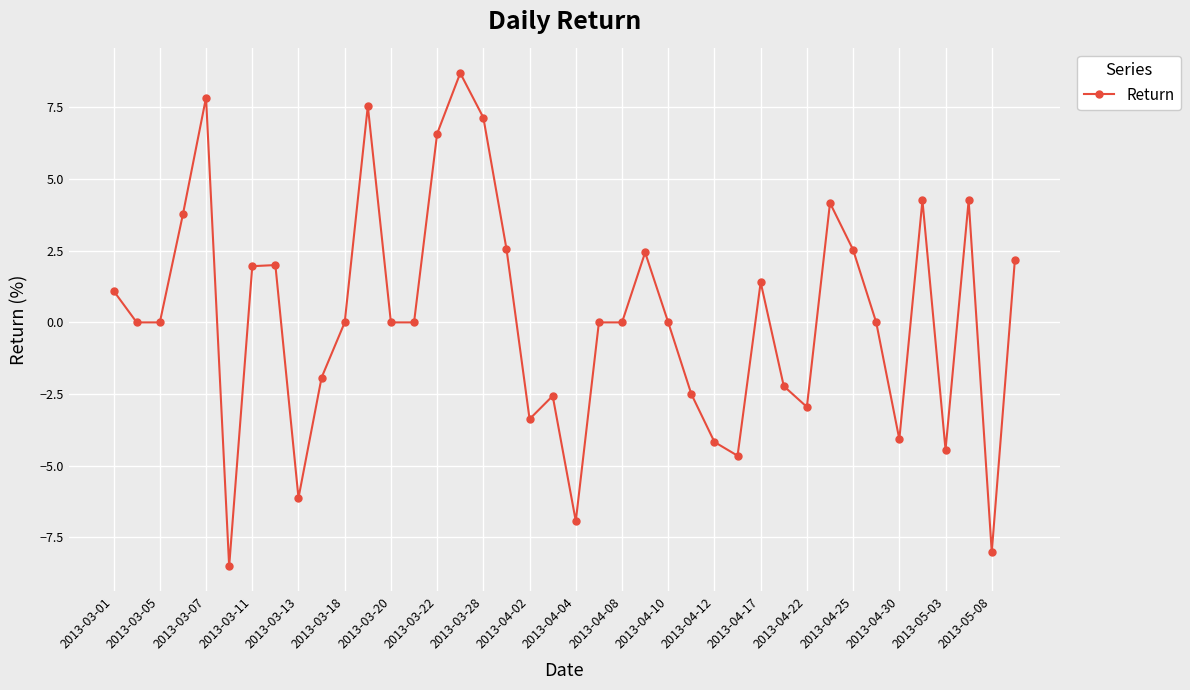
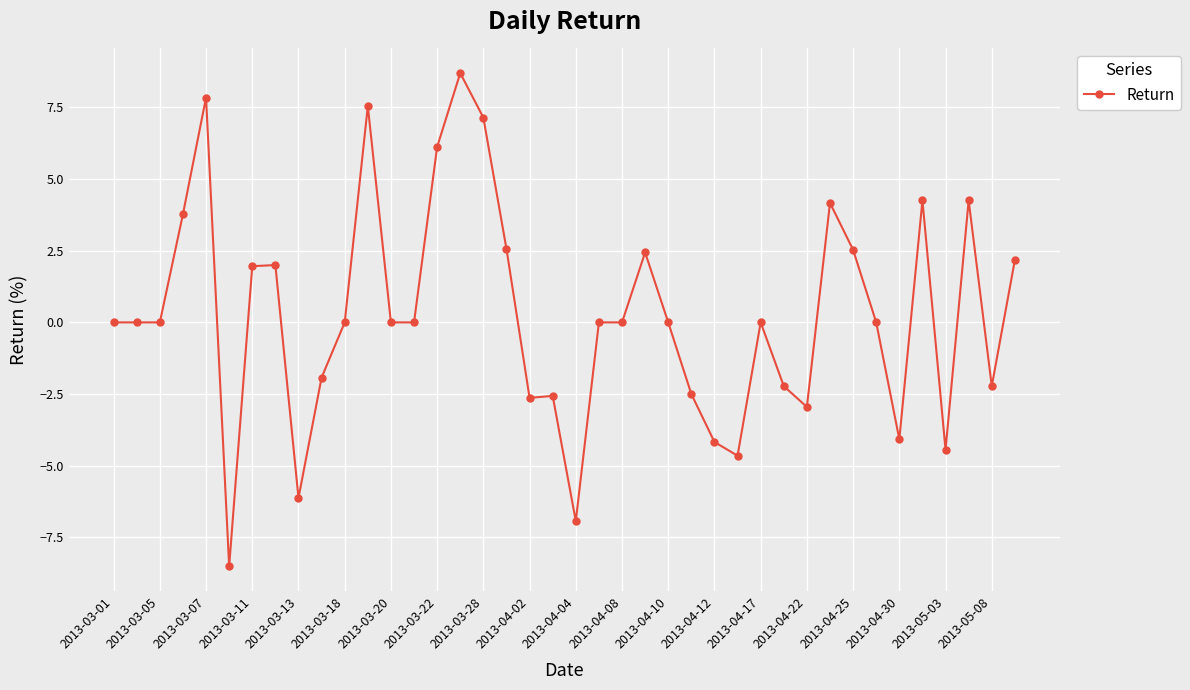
2013-03-01: 1.1 -> 0.0
2013-03-22: 6.6 -> 6.1
2013-04-02: -3.4 -> -2.6
2013-04-17: 1.4 -> 0.0
2013-05-08: -8.0 -> -2.2
